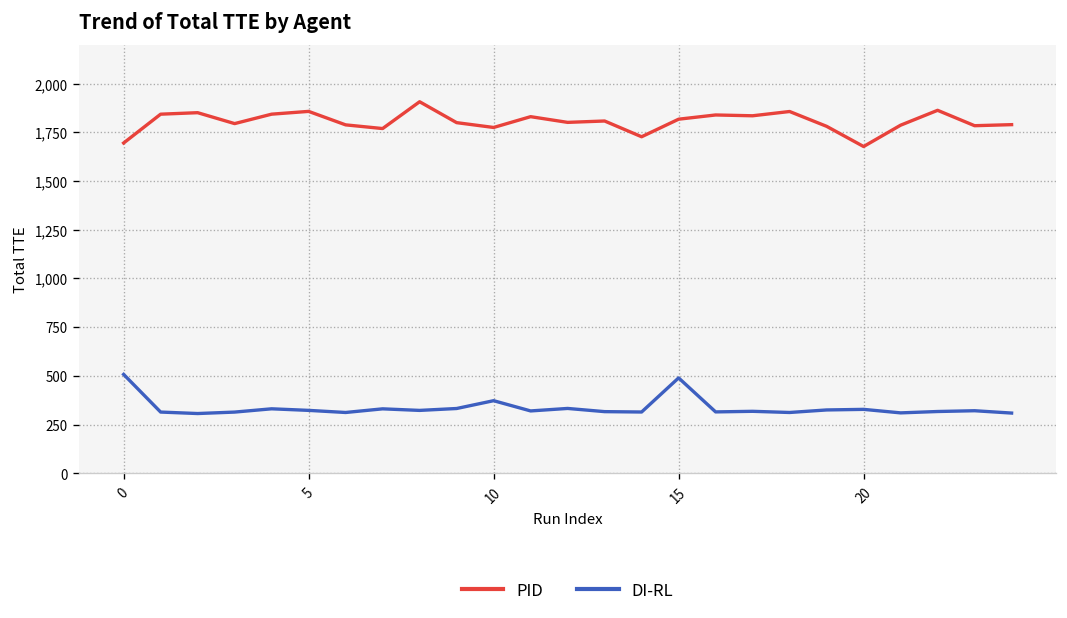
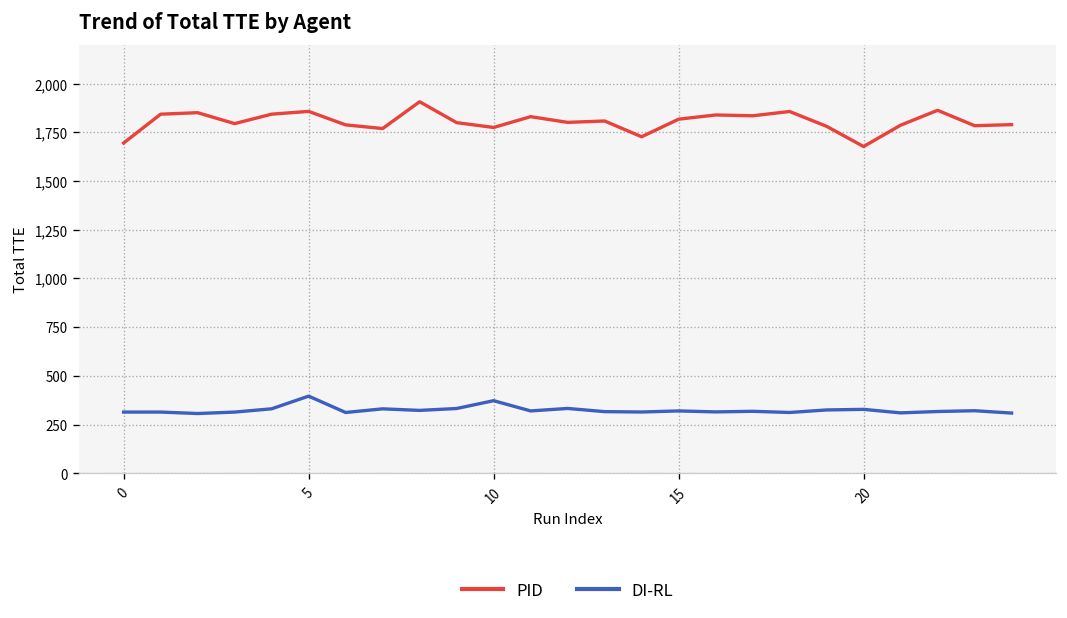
DI-RL, 0: 510 -> 310
DI-RL, 5: 320 -> 400
DI-RL, 15: 490 -> 320
